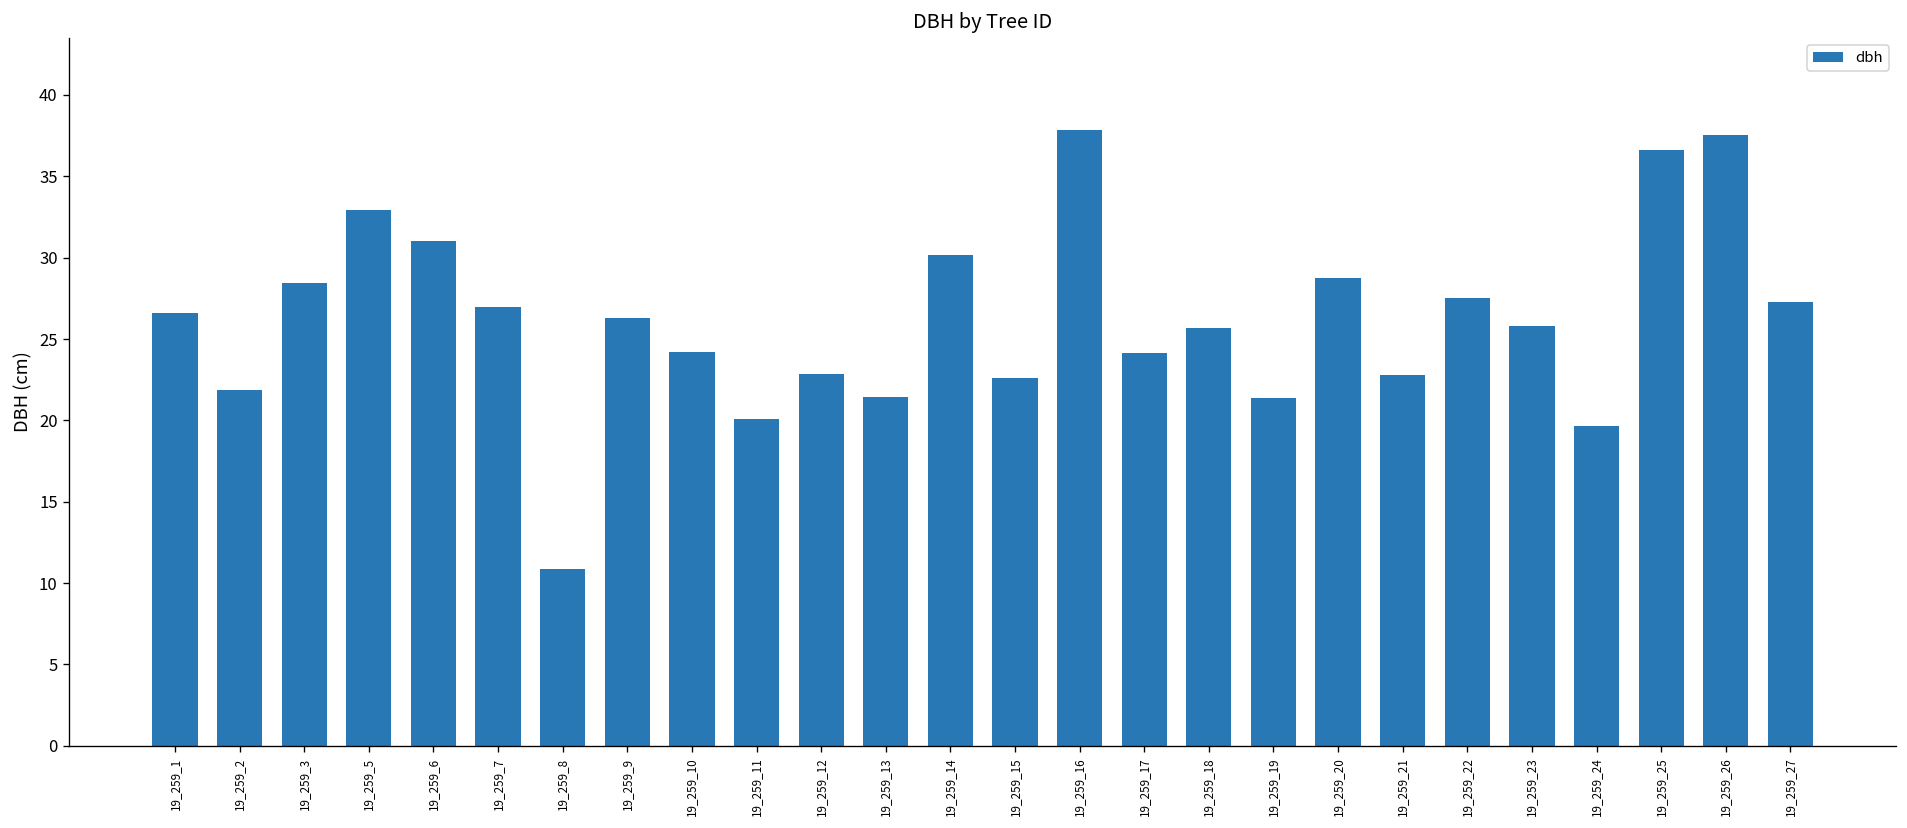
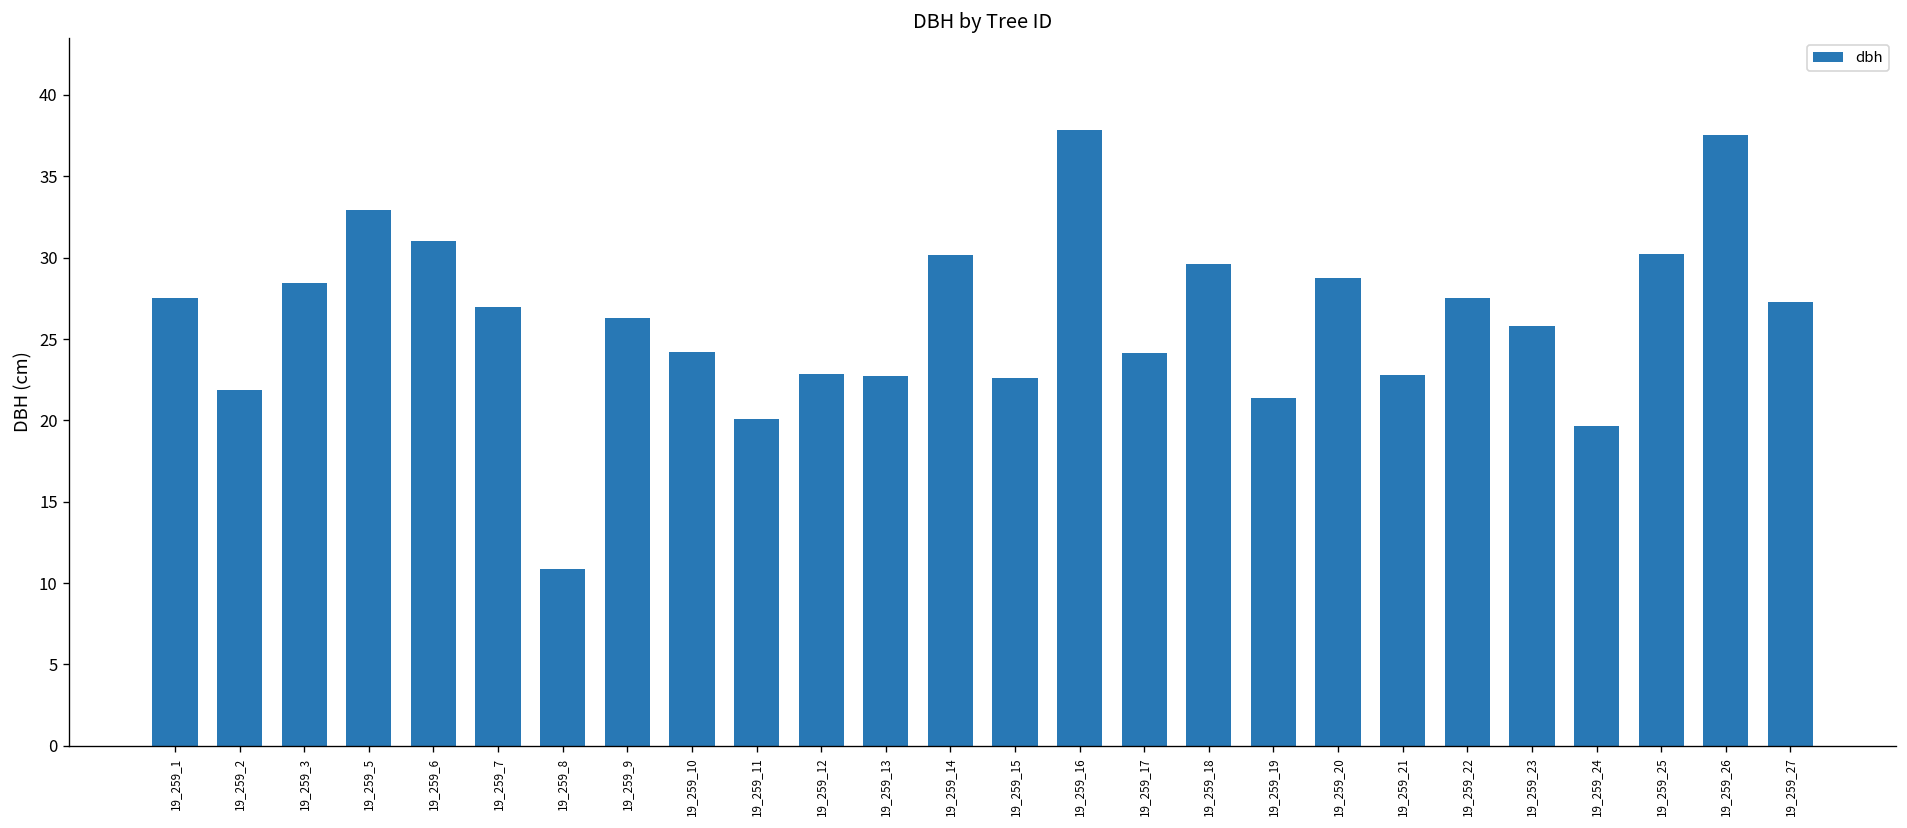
19_259_1: 26.6 -> 27.5
19_259_13: 21.5 -> 22.7
19_259_18: 25.7 -> 29.6
19_259_25: 36.6 -> 30.2
